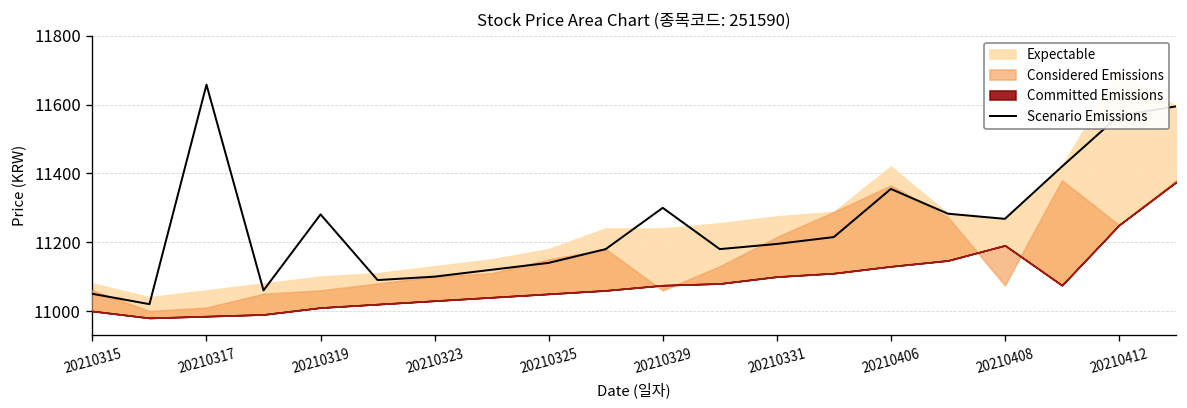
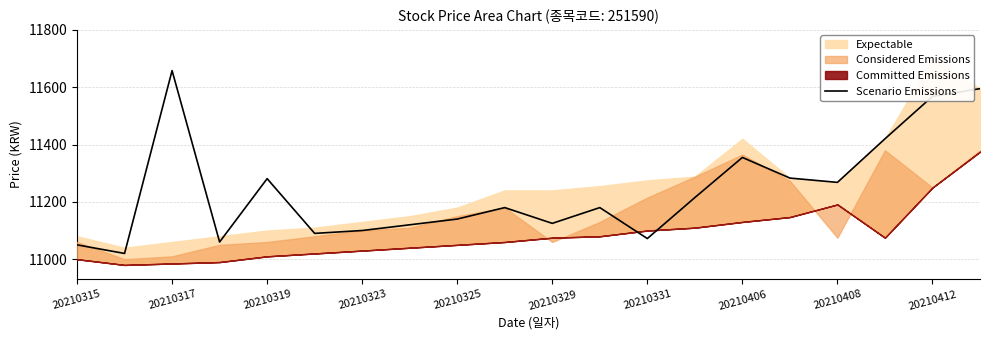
Scenario Emissions, 20210329: 11300 -> 11130
Scenario Emissions, 20210331: 11200 -> 11070
